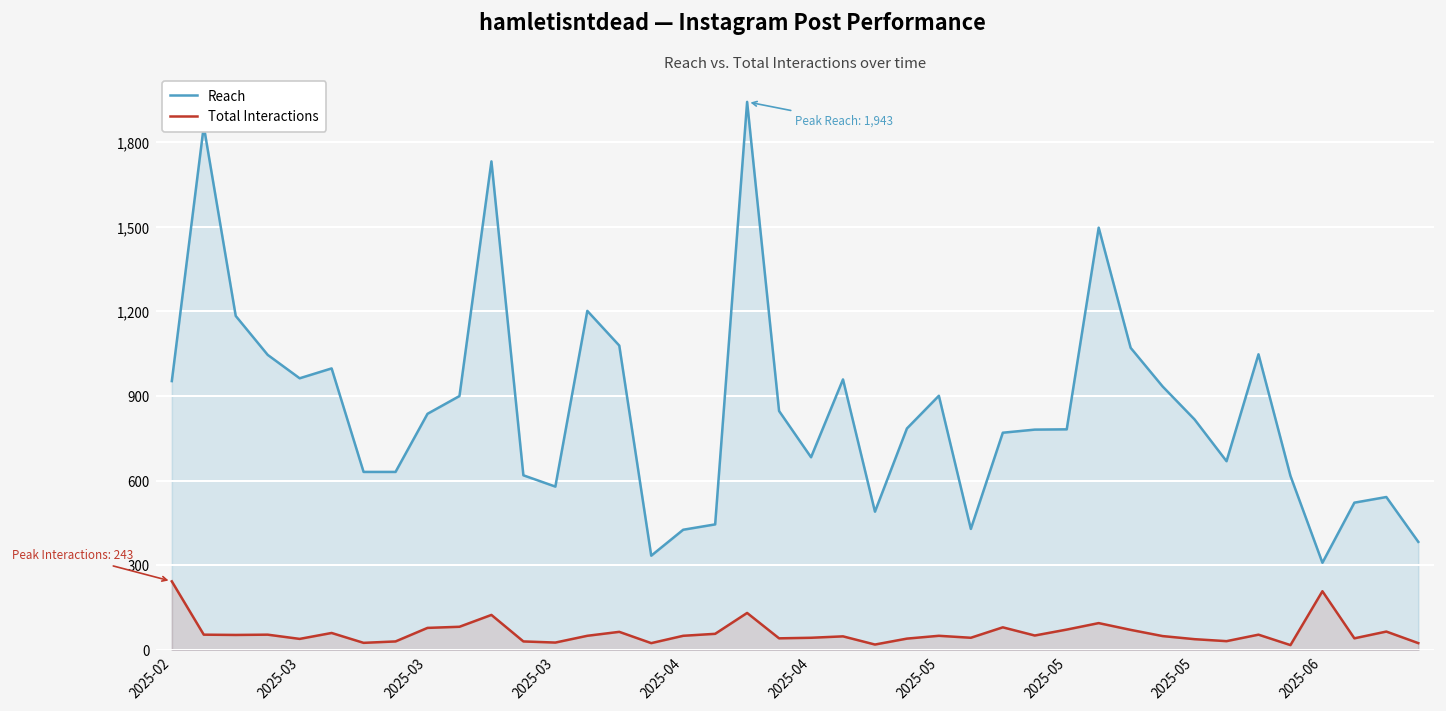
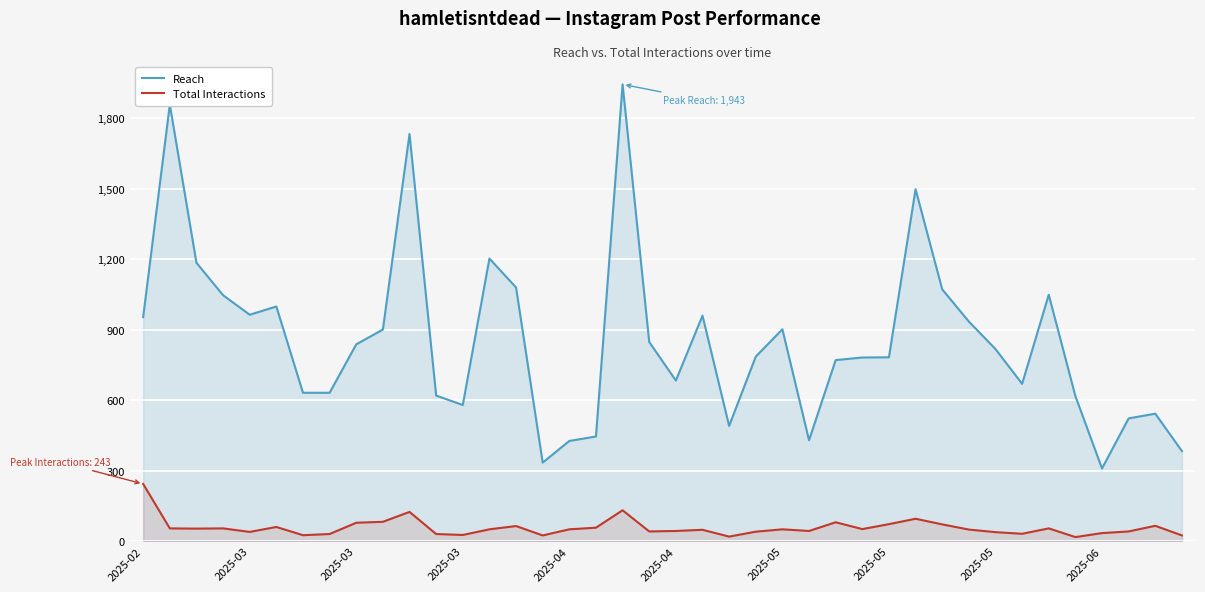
Total Interactions, 2025-06: 210 -> 30
